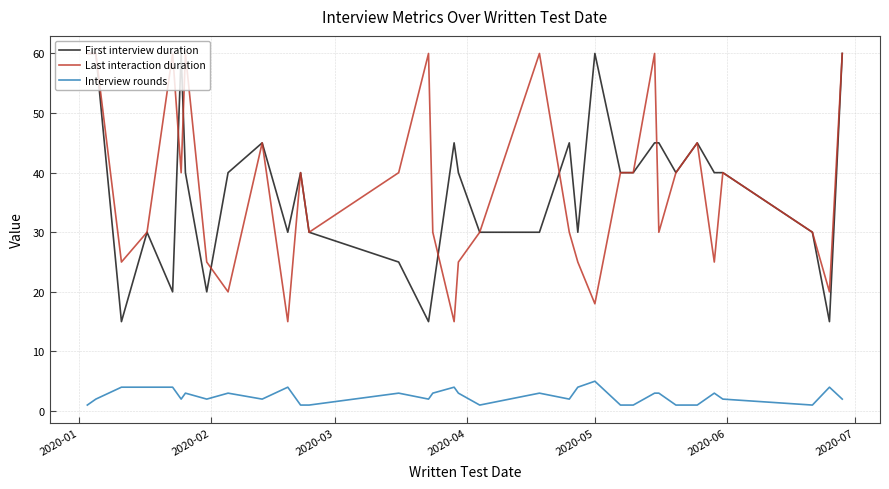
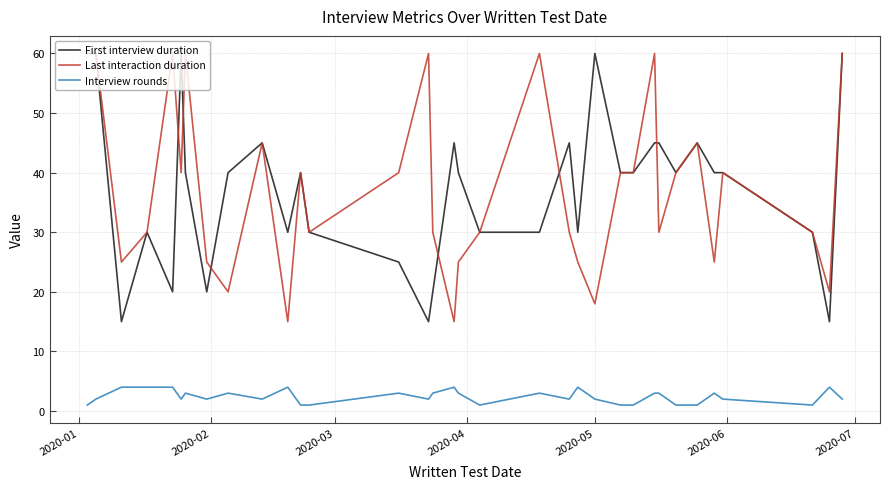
Interview rounds, 2020-05: 5 -> 2
